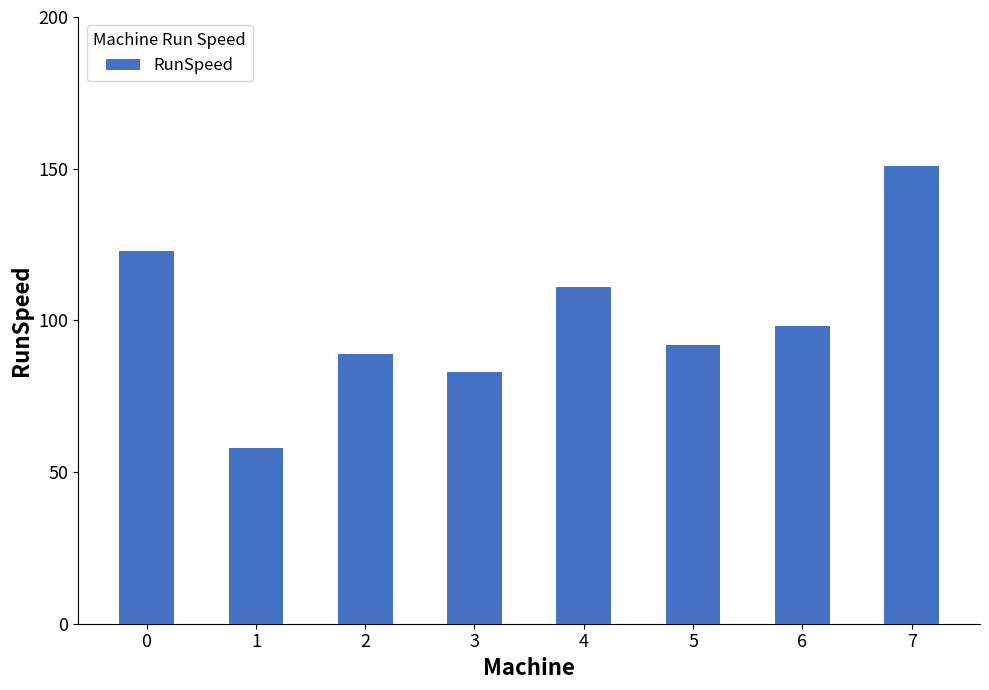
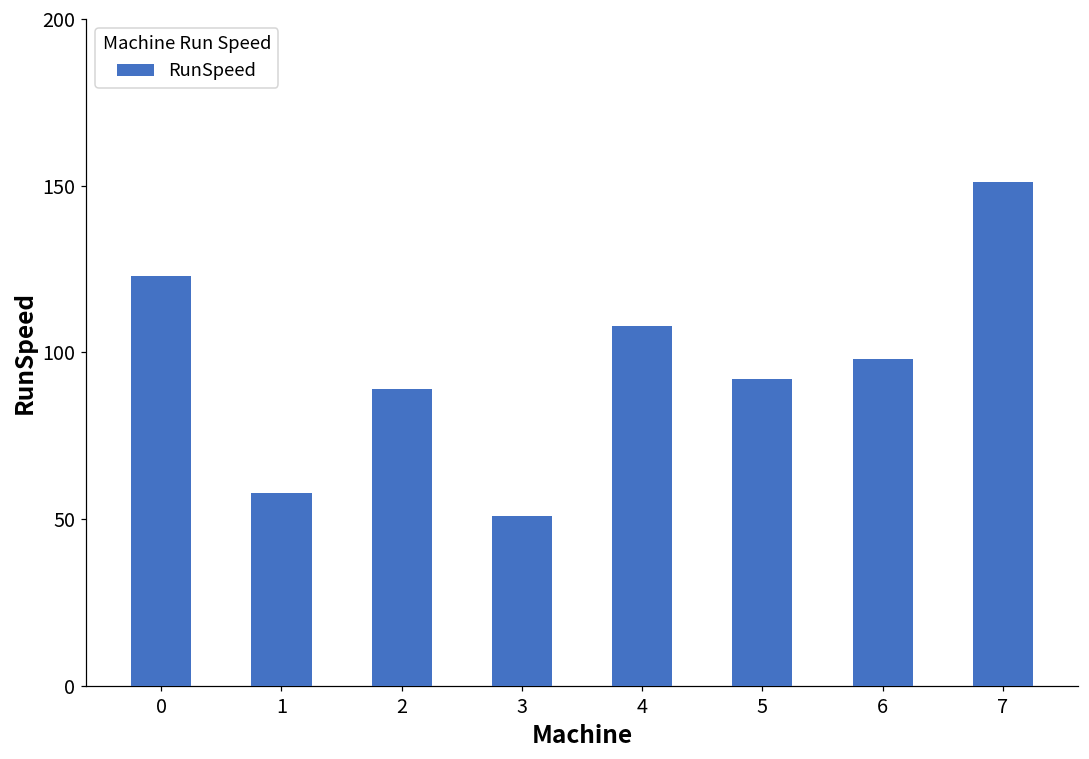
3: 83 -> 51
4: 111 -> 108
